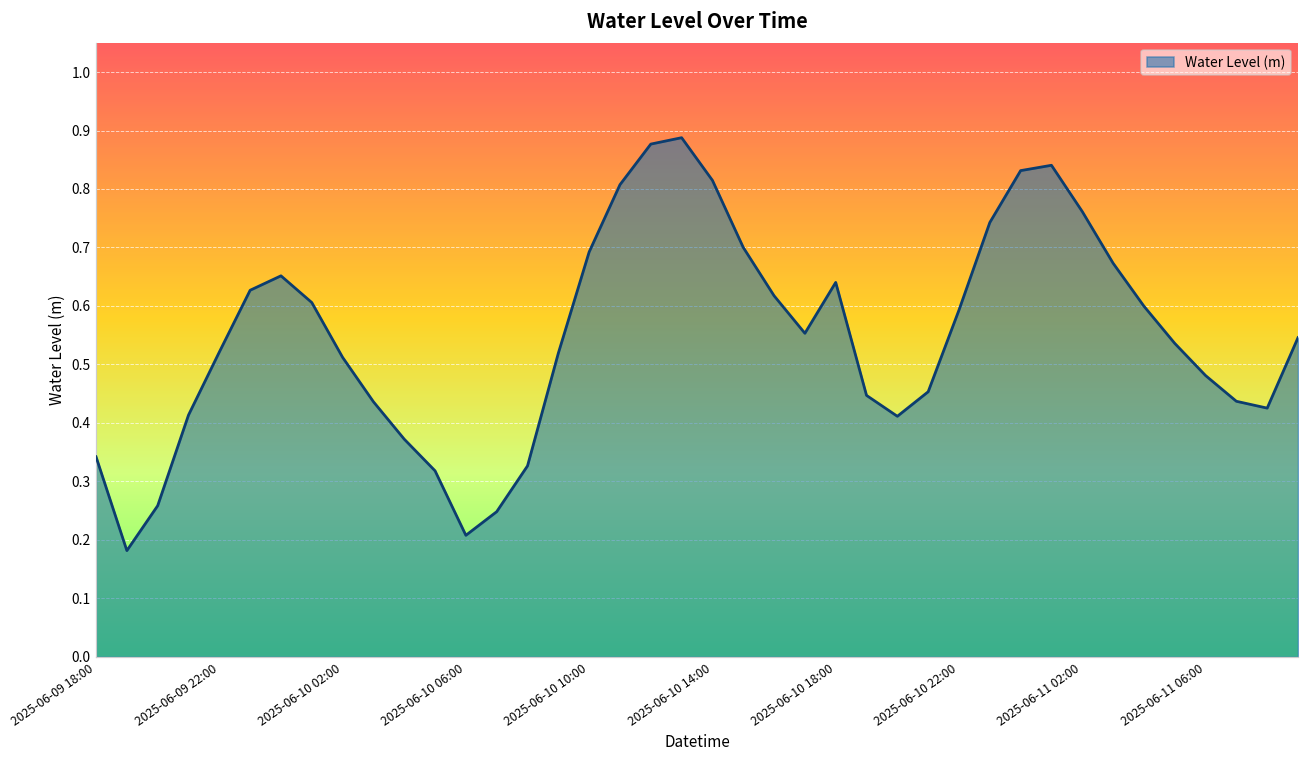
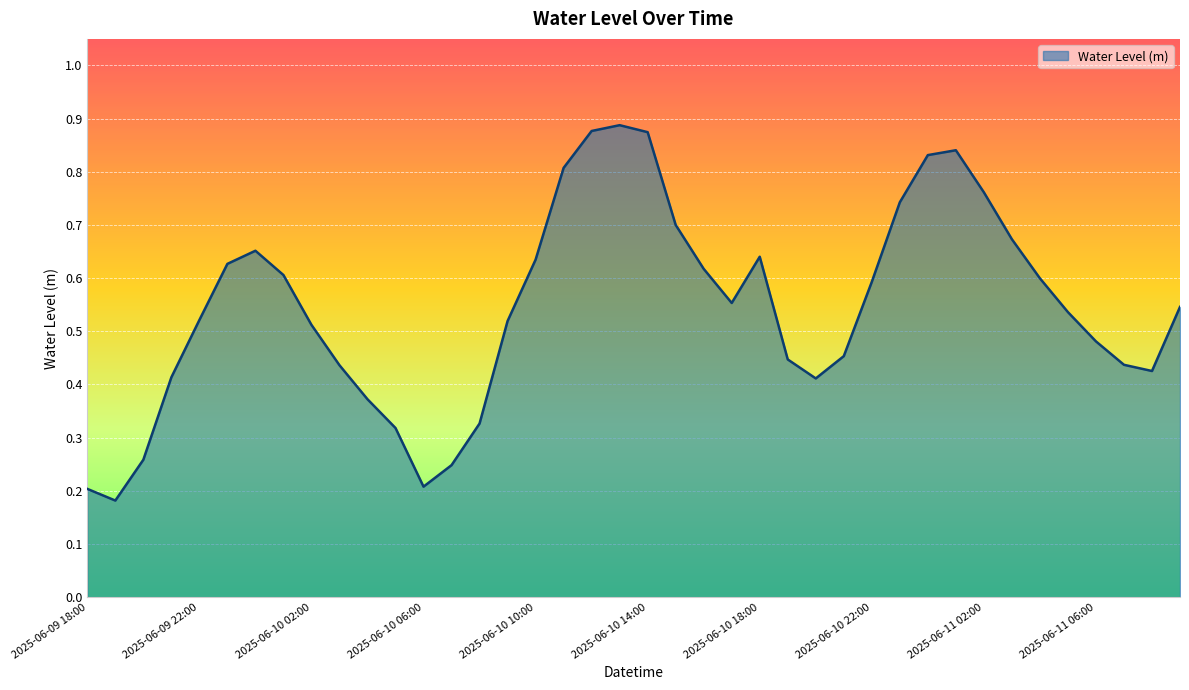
2025-06-09 18:00: 0.34 -> 0.20
2025-06-10 10:00: 0.69 -> 0.63
2025-06-10 14:00: 0.81 -> 0.87
